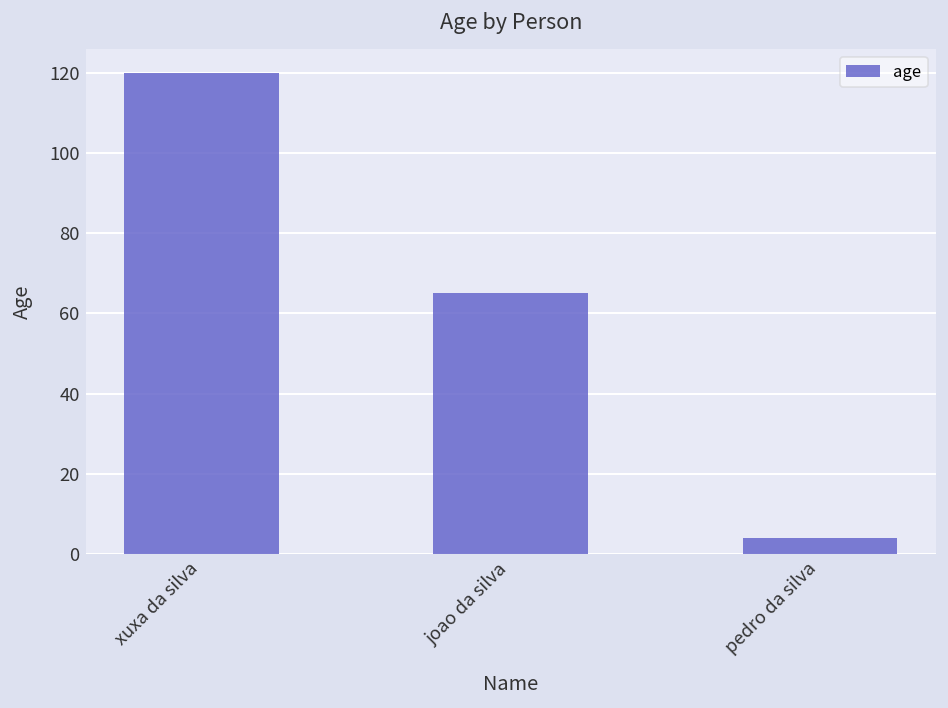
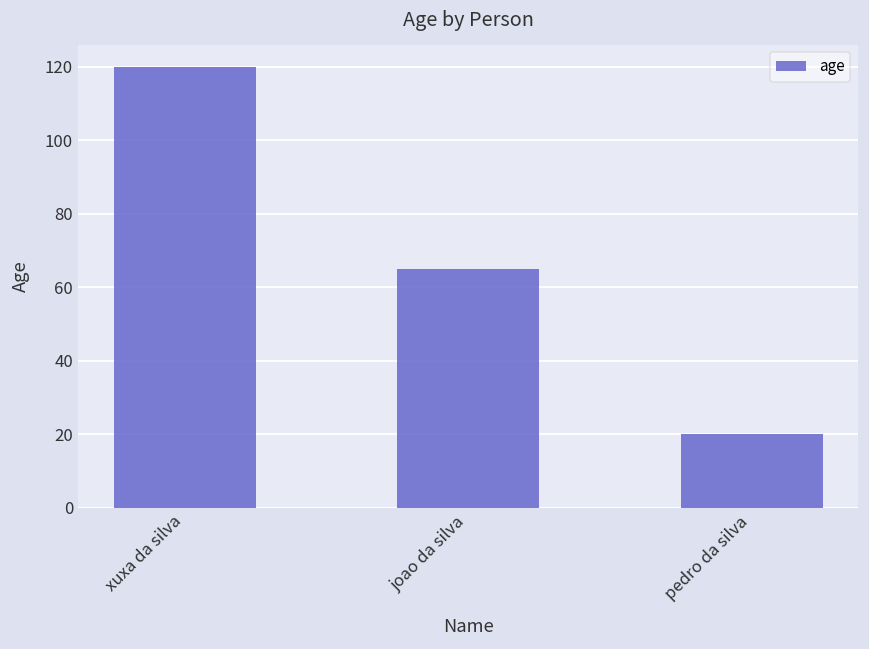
pedro da silva: 4 -> 20
